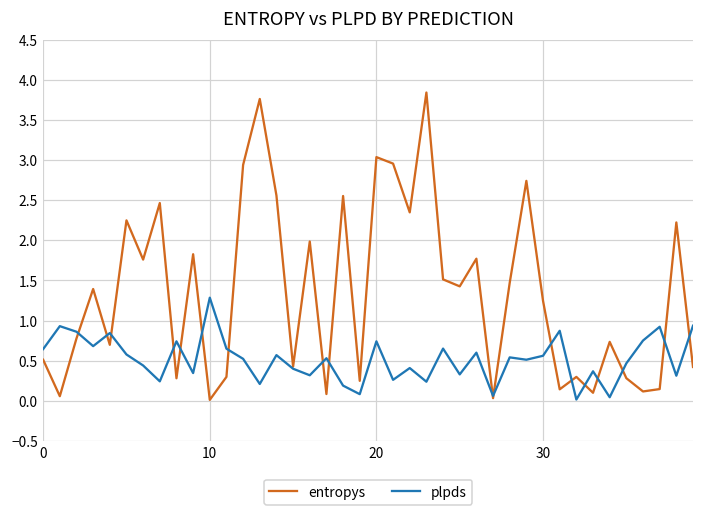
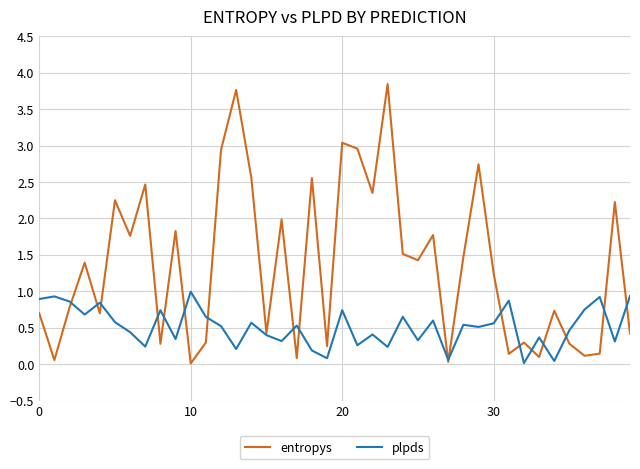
entropys, 0: 0.5 -> 0.7
plpds, 0: 0.6 -> 0.9
plpds, 10: 1.3 -> 1.0
